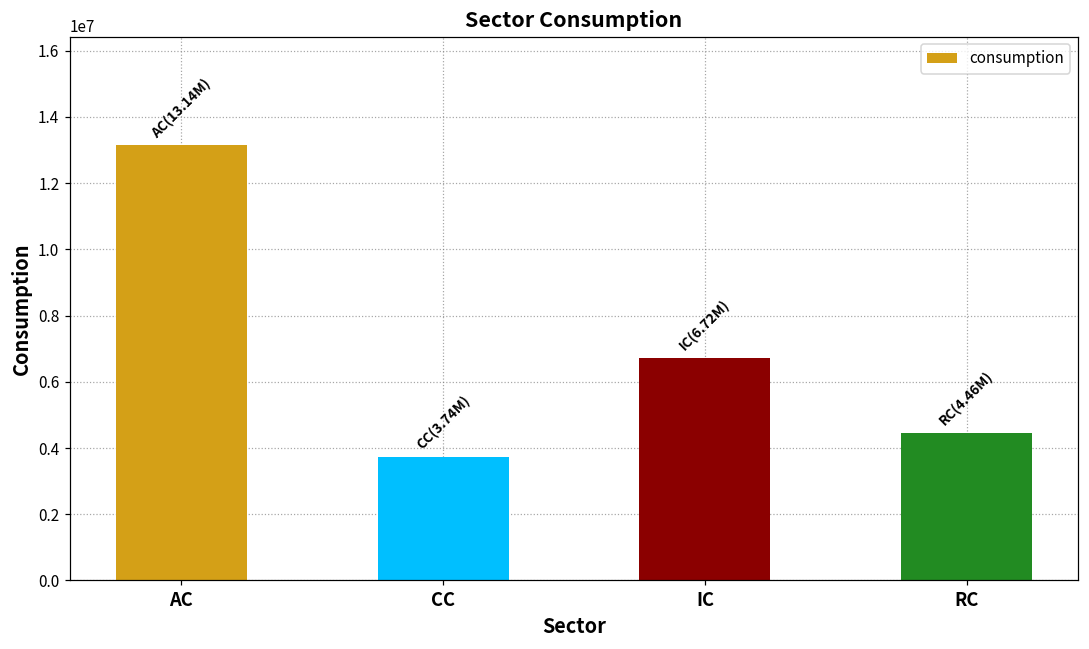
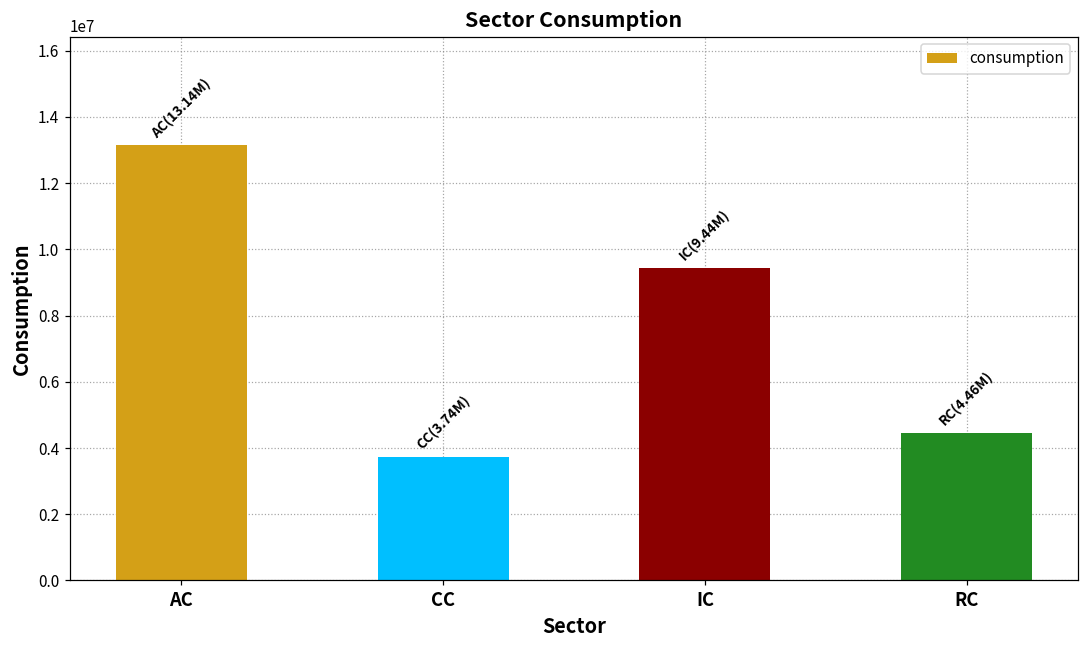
IC: (6.72M) -> (9.44M)
